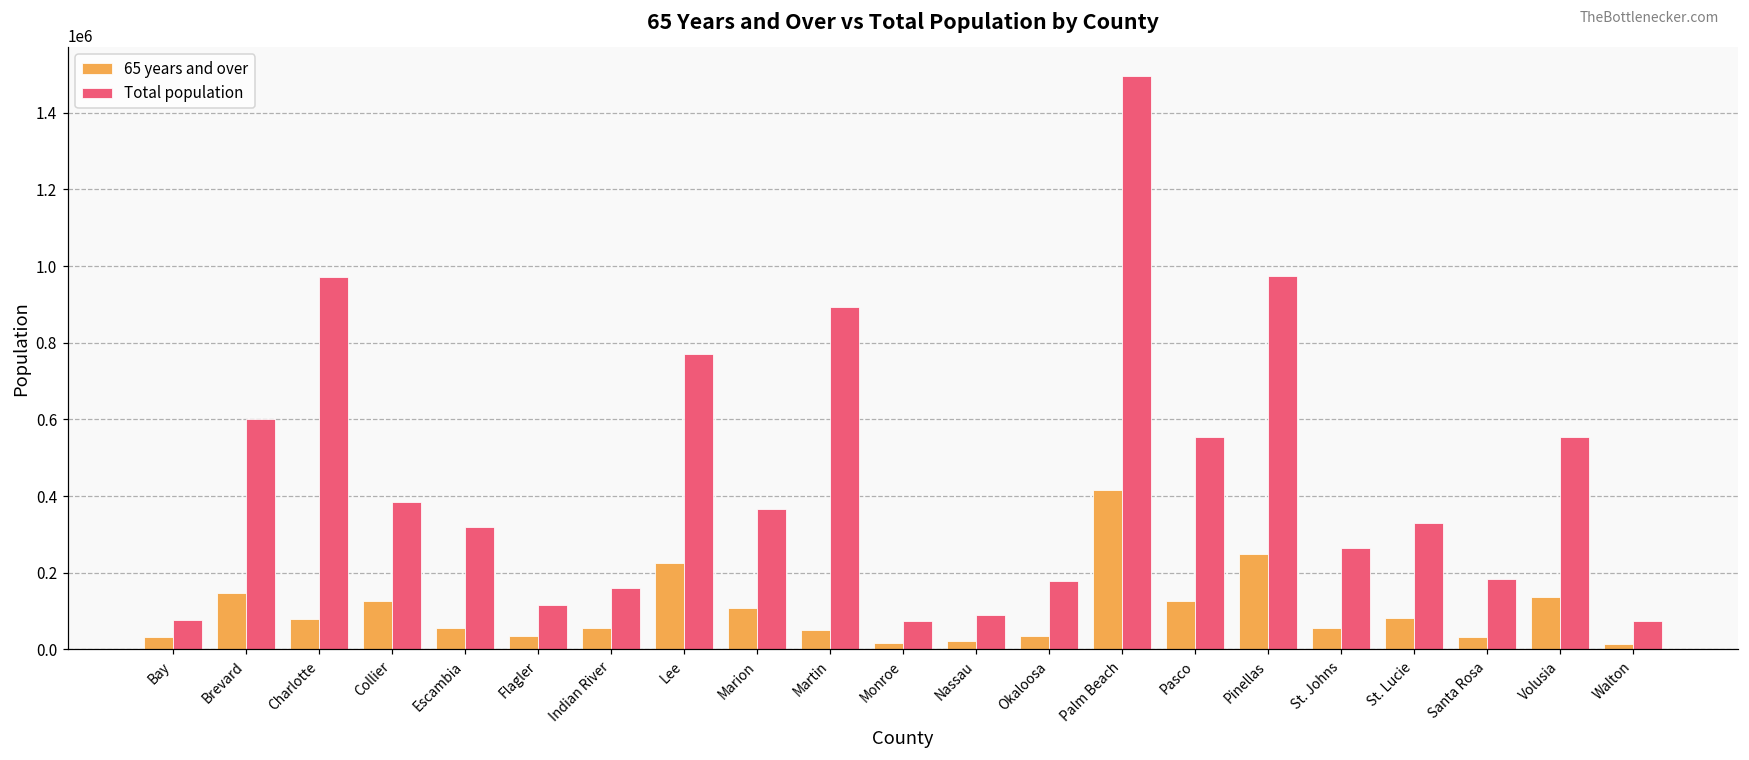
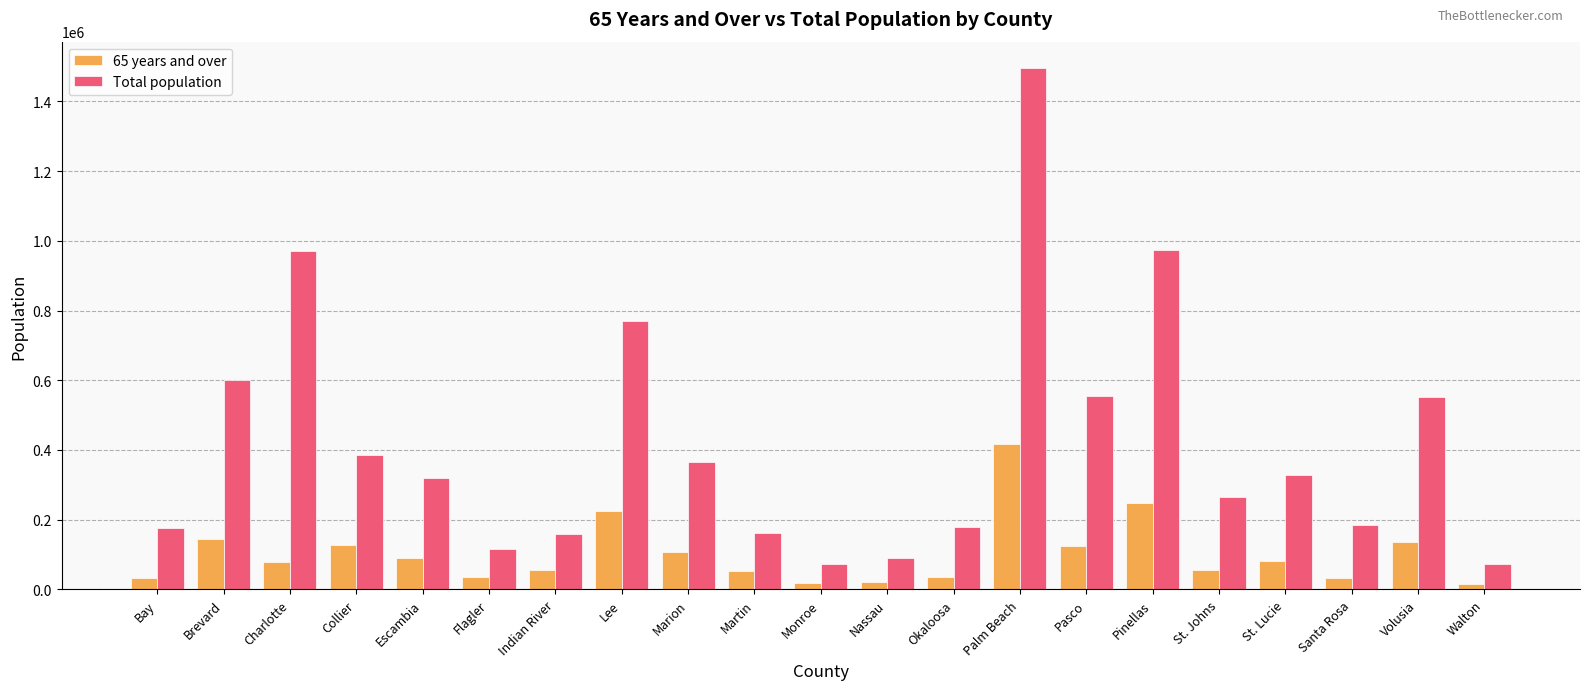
Total population, Bay: 80000 -> 170000
65 years and over, Escambia: 50000 -> 90000
Total population, Martin: 890000 -> 160000
